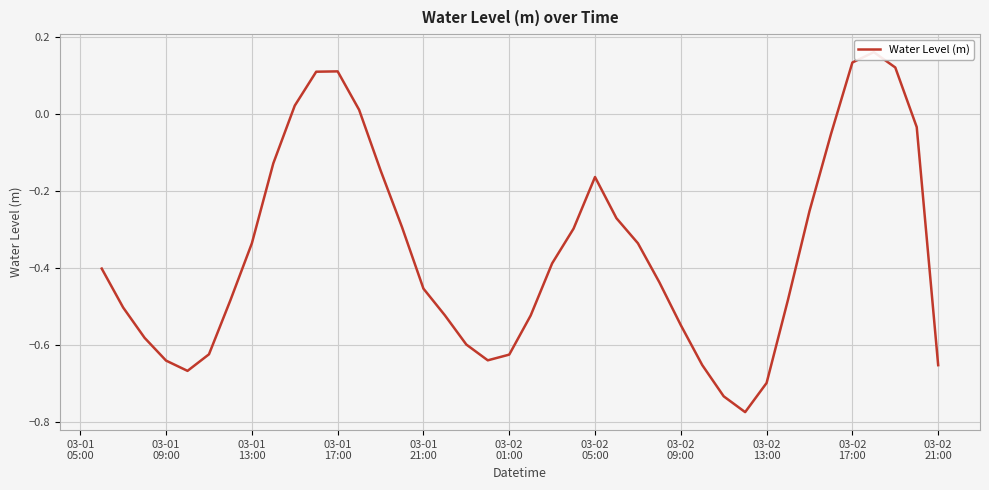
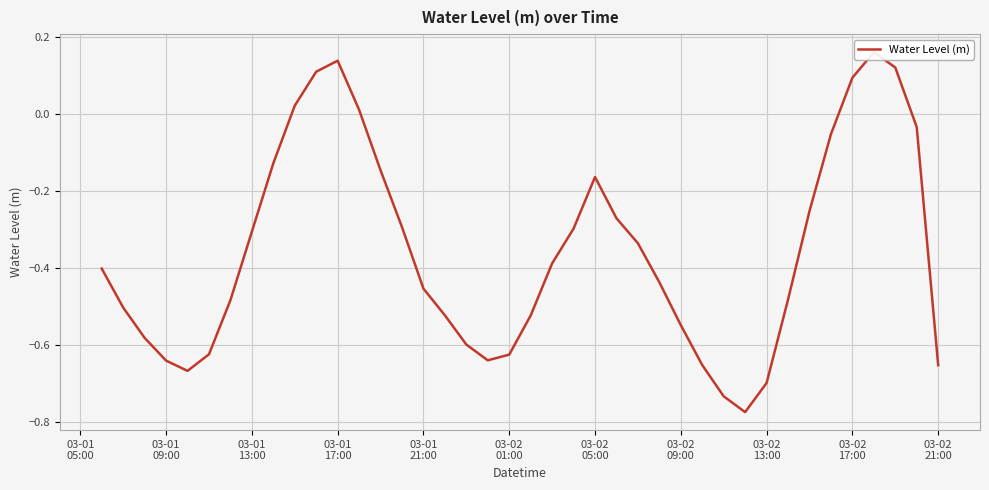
03-01 13:00: -0.34 -> -0.31
03-01 17:00: 0.11 -> 0.14
03-02 17:00: 0.13 -> 0.09
